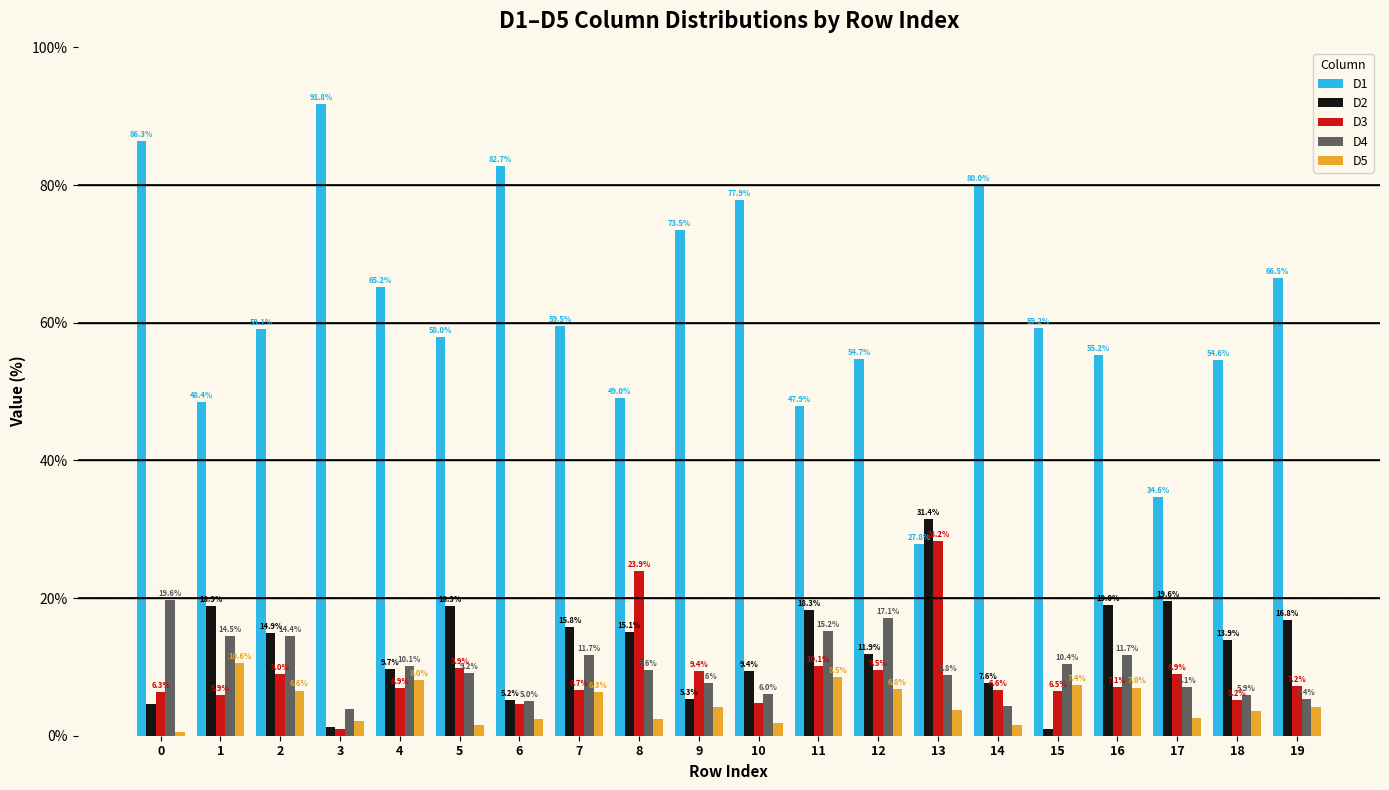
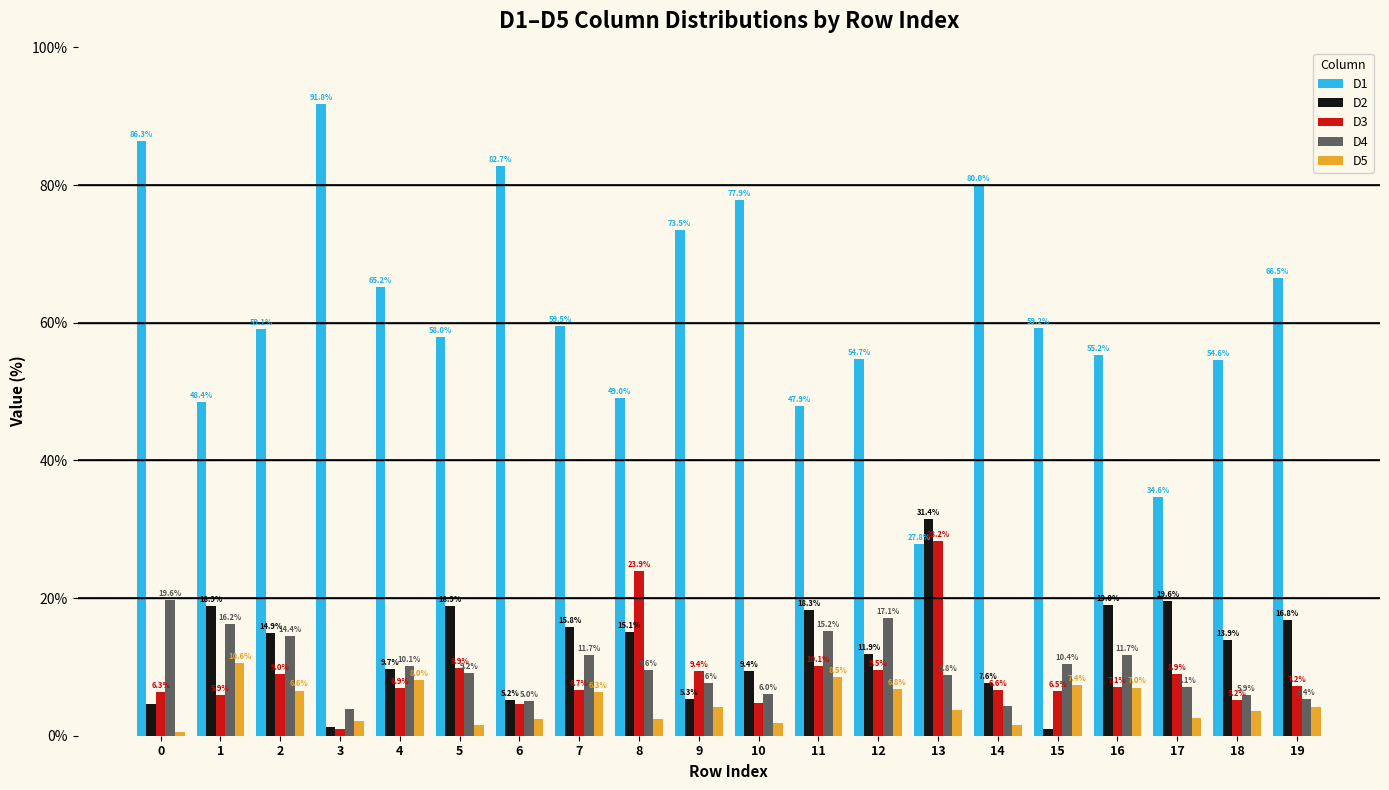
D4, 1: 14.5% -> 16.2%
